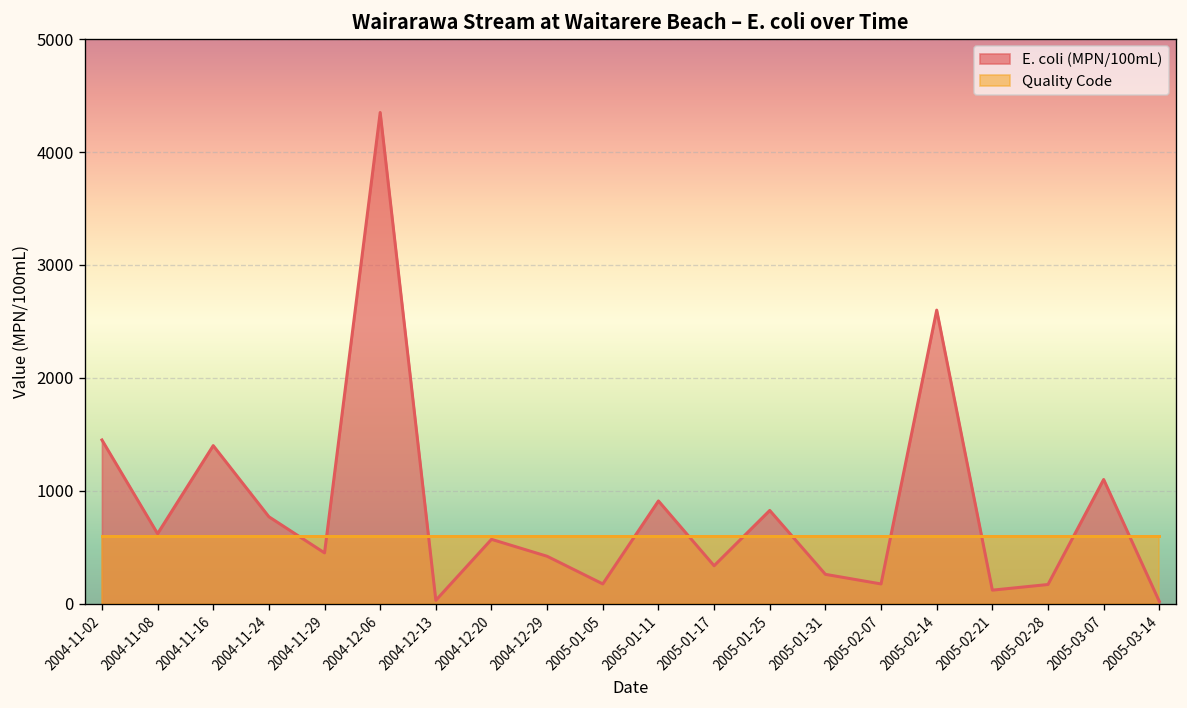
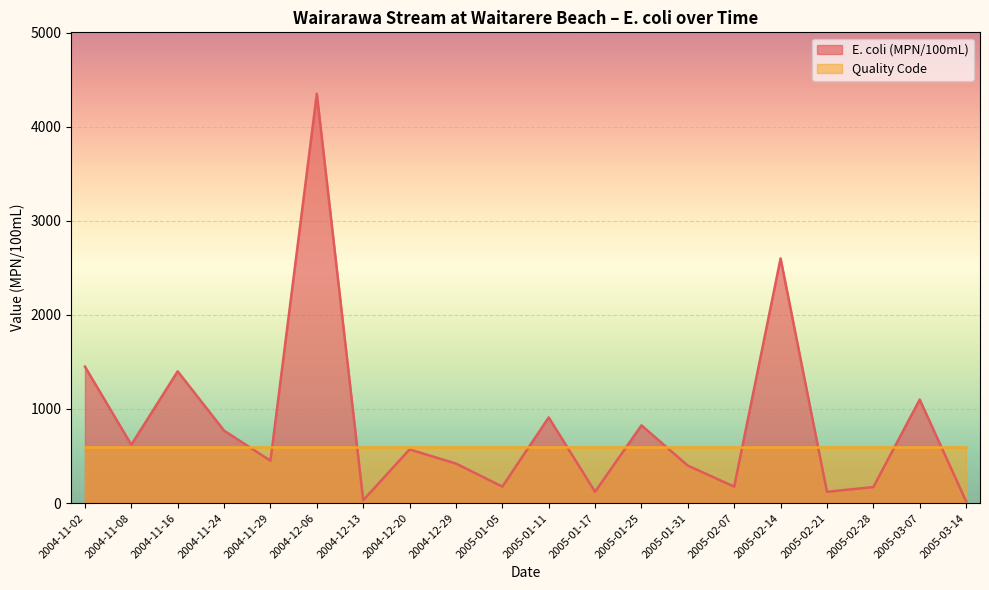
E. coli (MPN/100mL), 2005-01-17: 300 -> 100
E. coli (MPN/100mL), 2005-01-31: 300 -> 400
